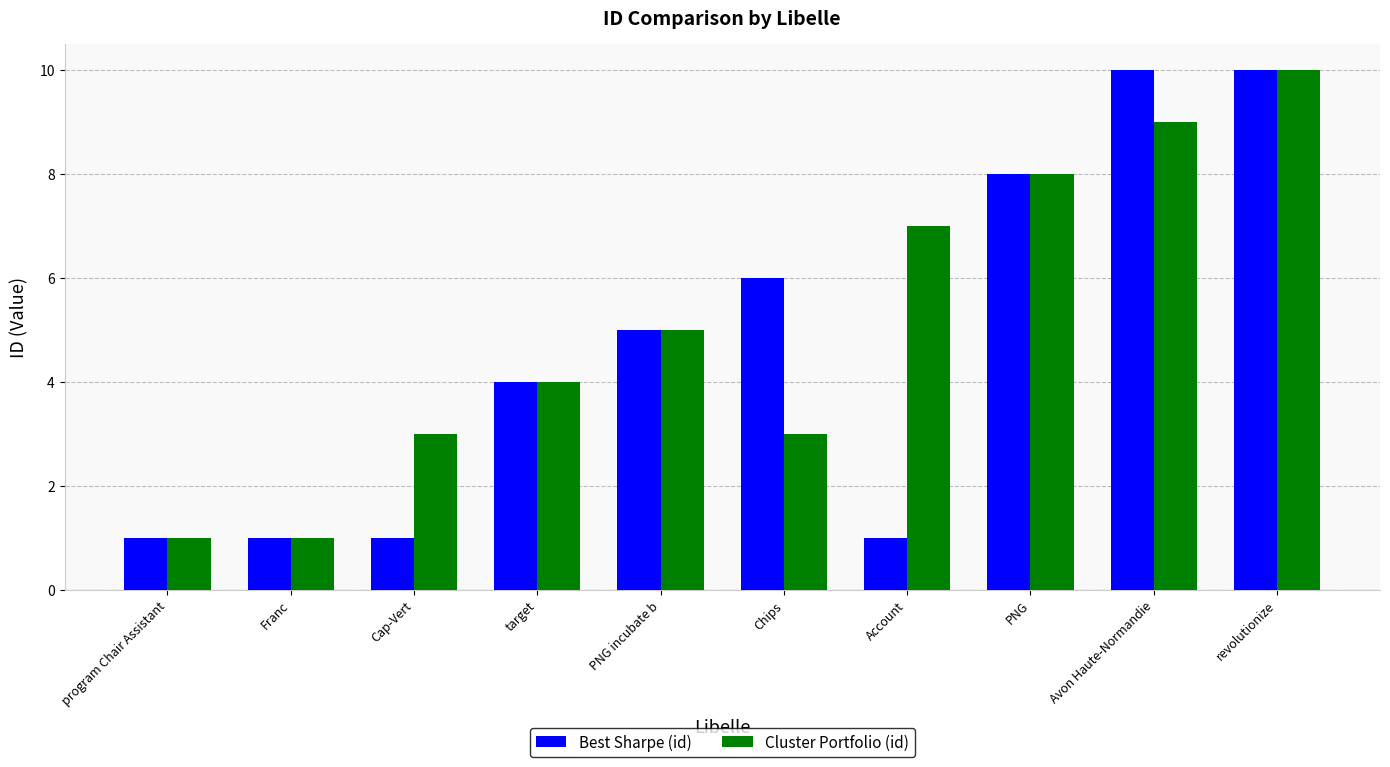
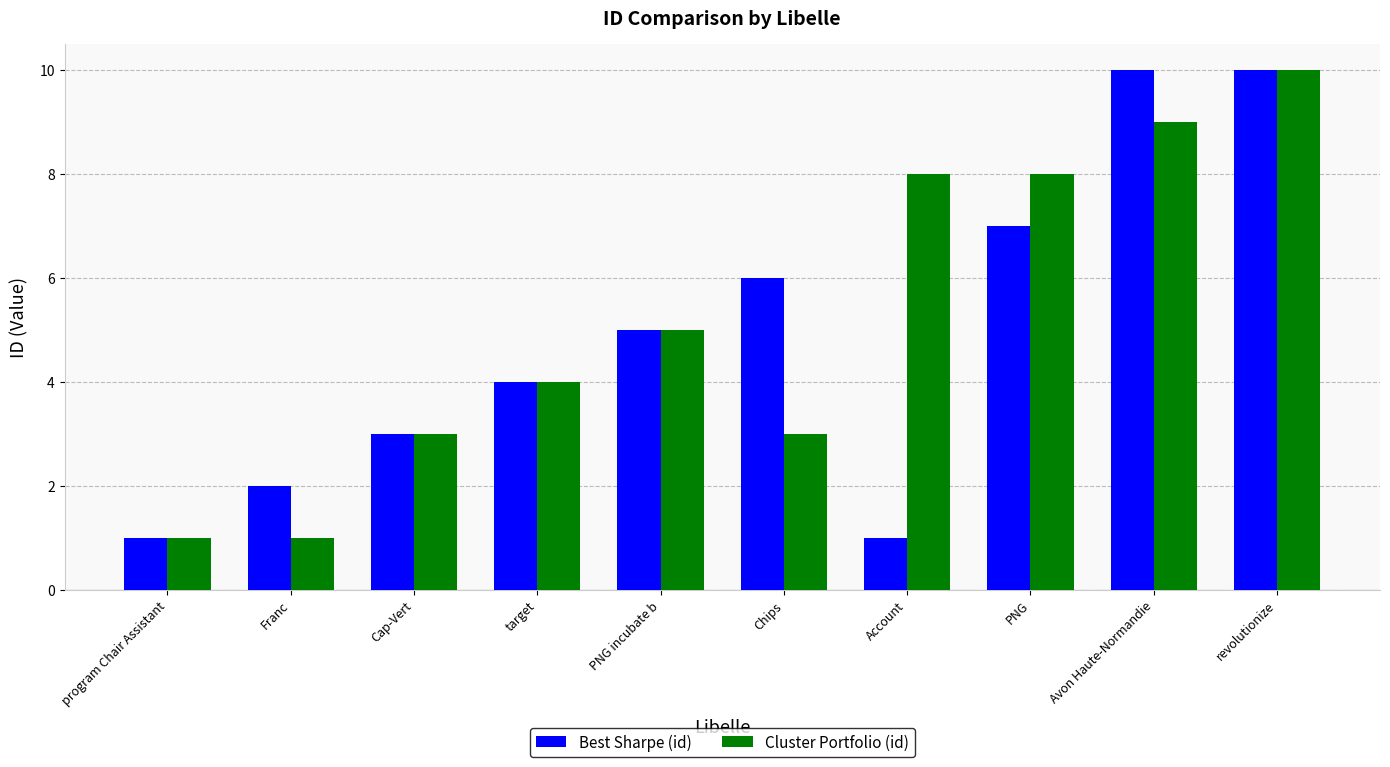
Best Sharpe (id), Franc: 1 -> 2
Best Sharpe (id), Cap-Vert: 1 -> 3
Cluster Portfolio (id), Account: 7 -> 8
Best Sharpe (id), PNG: 8 -> 7
